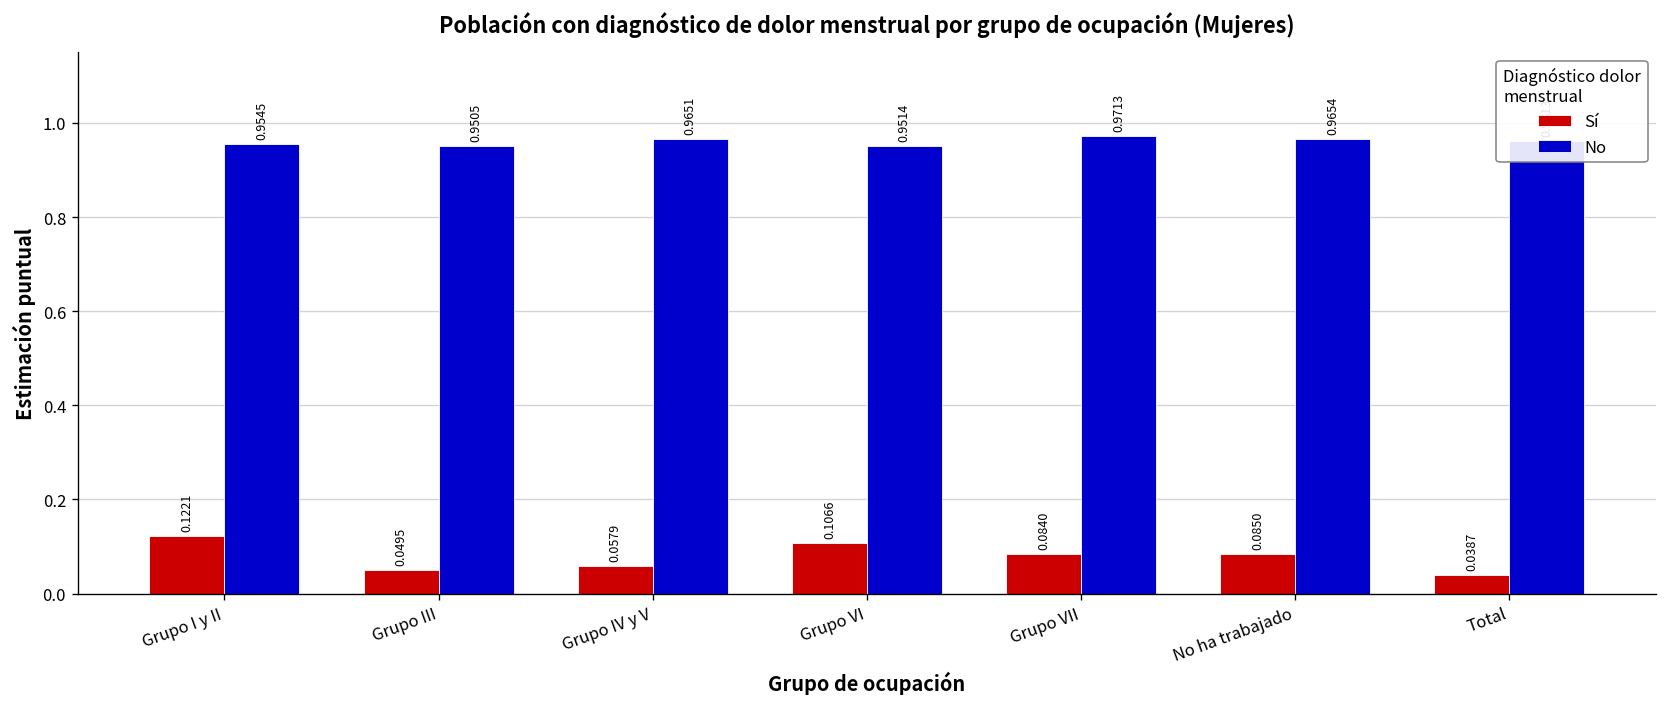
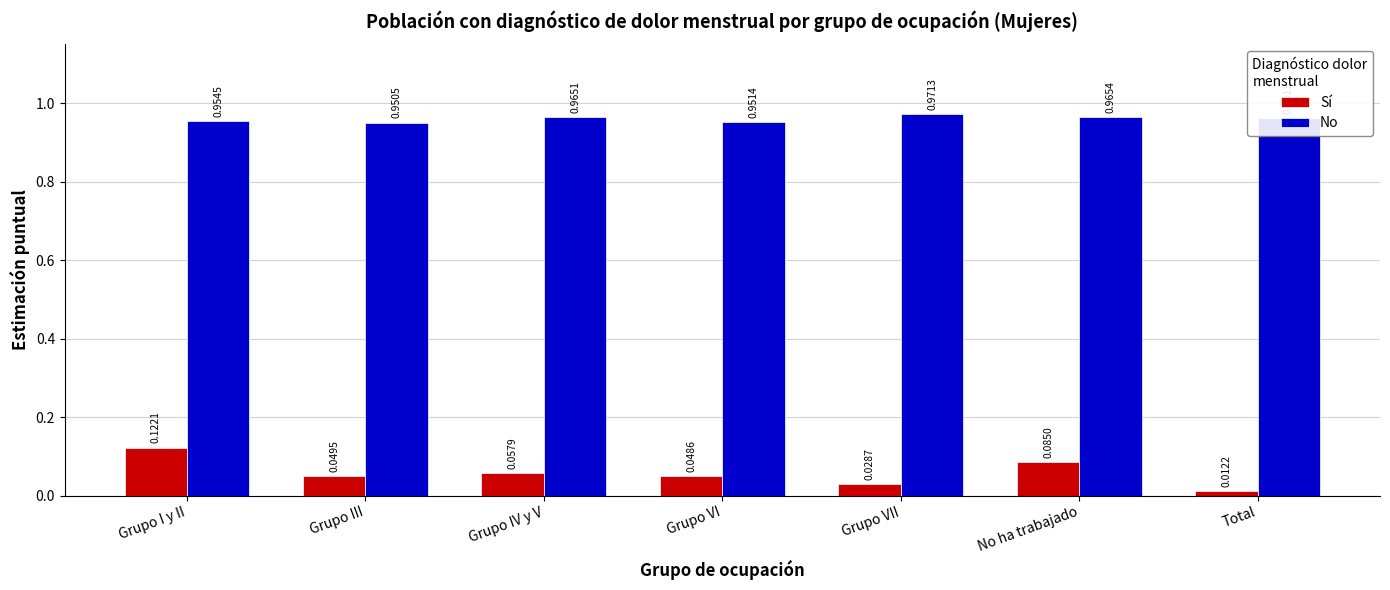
Sí, Grupo VI: 0.1066 -> 0.0486
Sí, Grupo VII: 0.0840 -> 0.0287
Sí, Total: 0.0387 -> 0.0122
